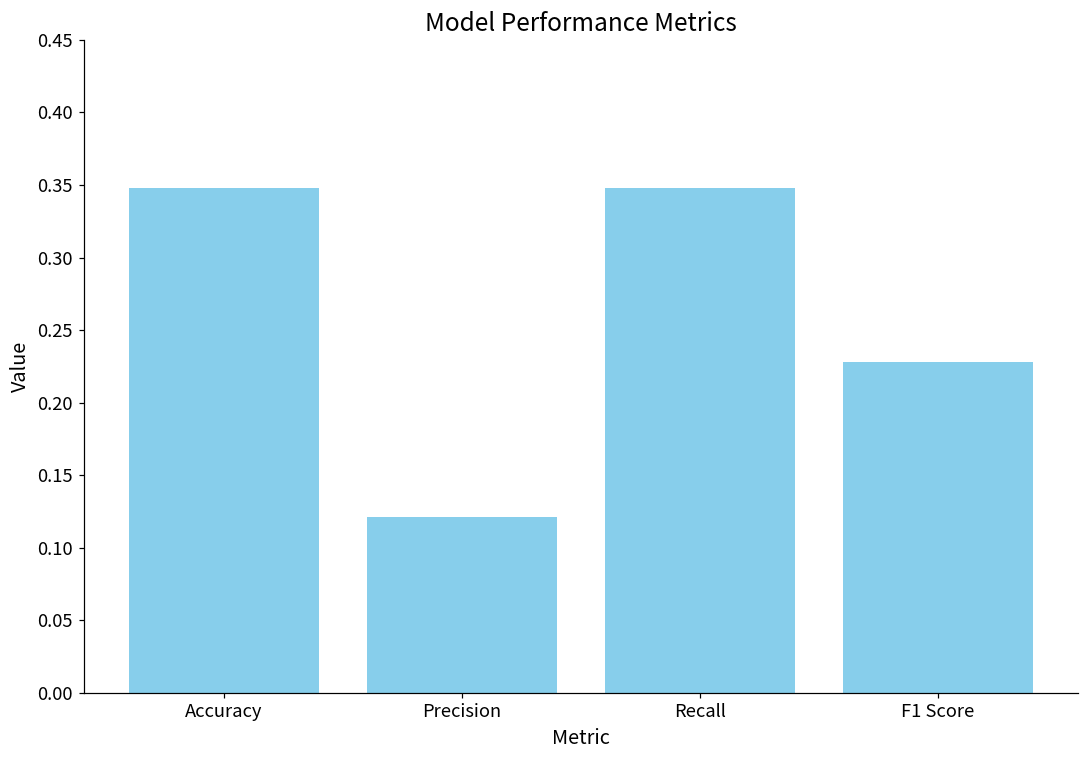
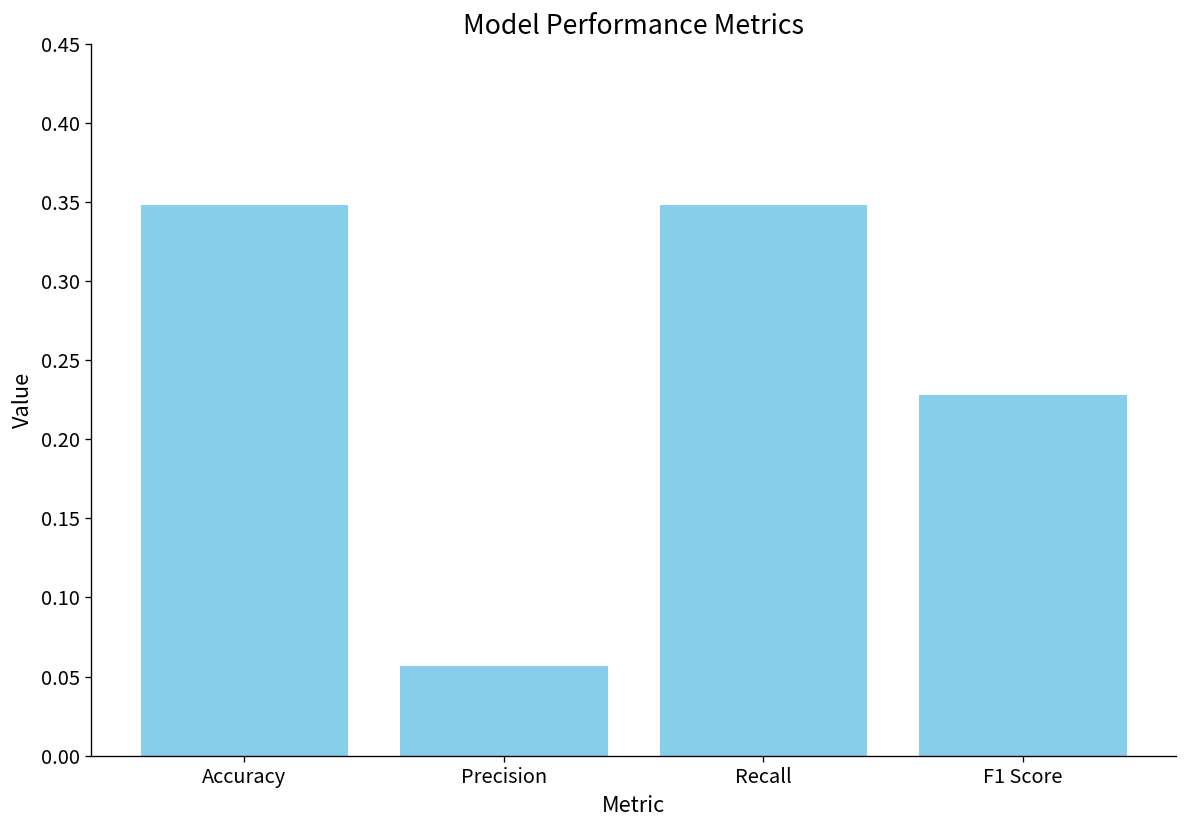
Precision: 0.121 -> 0.056
